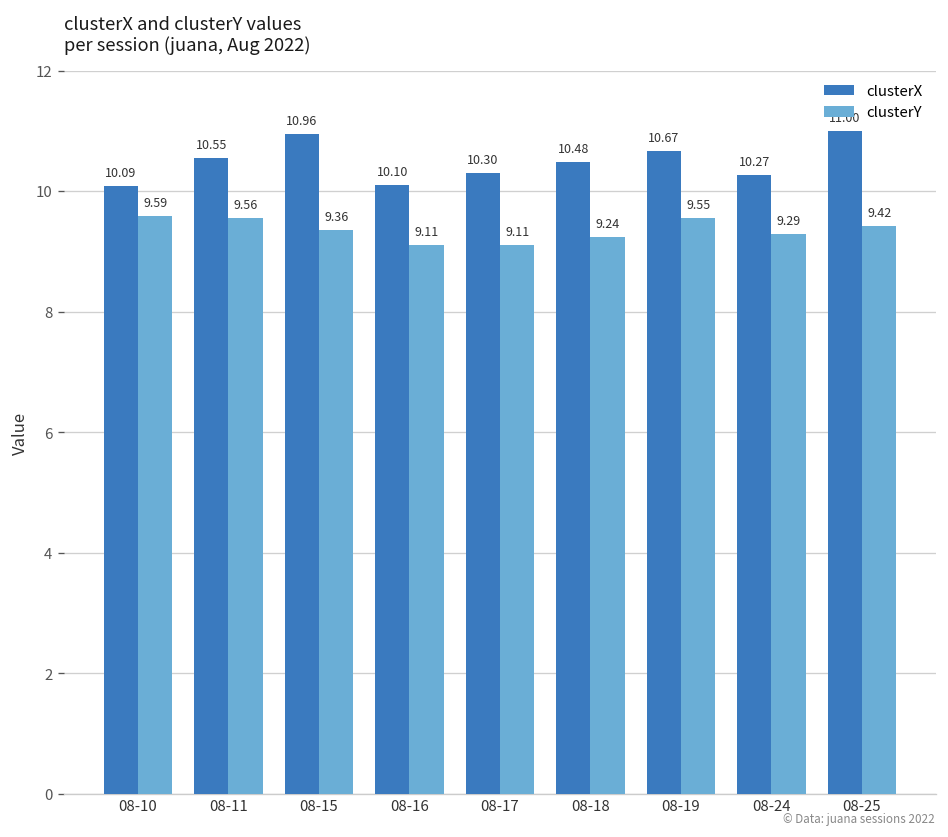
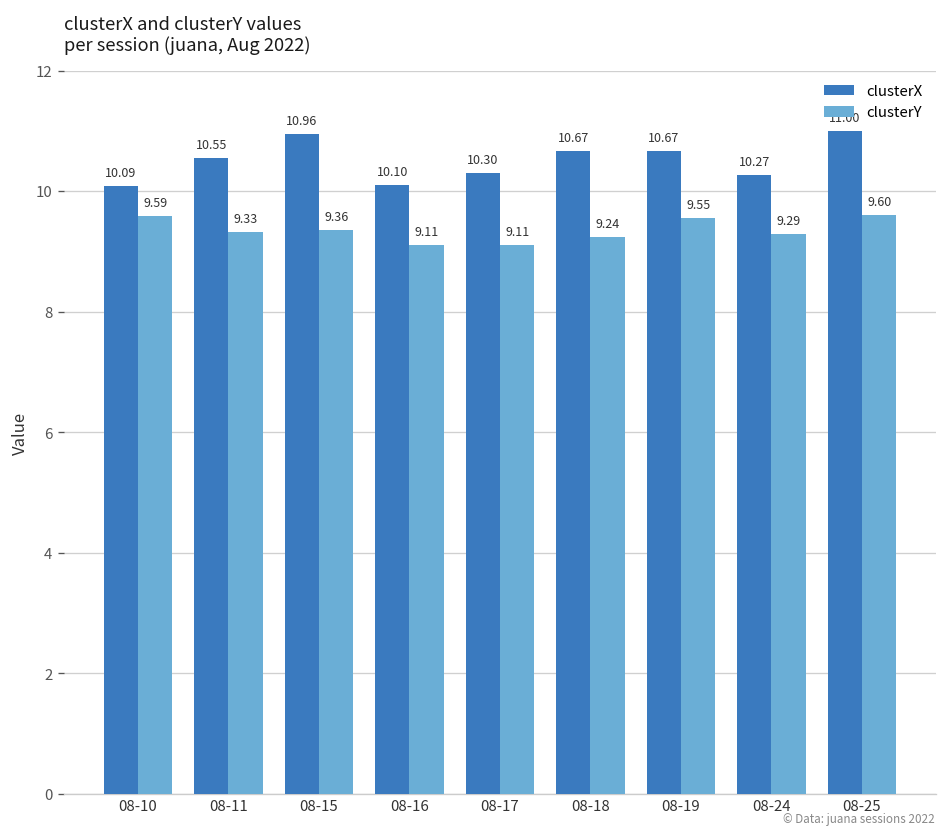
clusterY, 08-11: 9.56 -> 9.33
clusterX, 08-18: 10.48 -> 10.67
clusterY, 08-25: 9.42 -> 9.60
